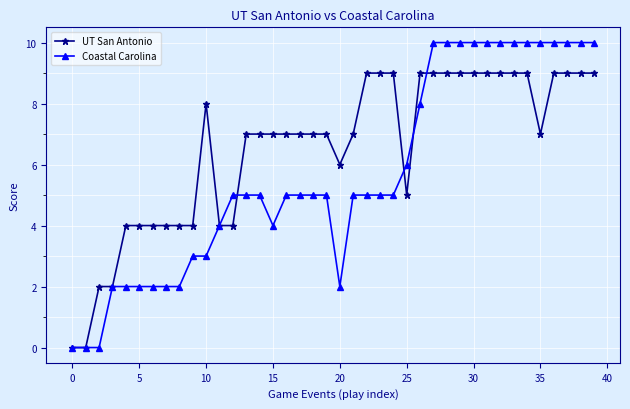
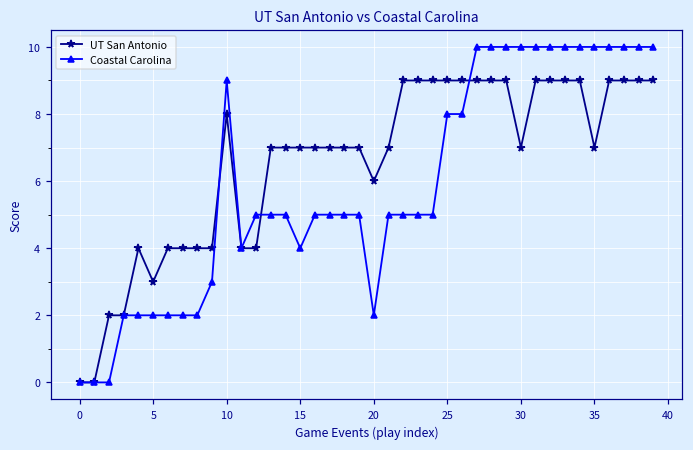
UT San Antonio, 5: 4 -> 3
Coastal Carolina, 10: 3 -> 9
UT San Antonio, 25: 5 -> 9
Coastal Carolina, 25: 6 -> 8
UT San Antonio, 30: 9 -> 7
